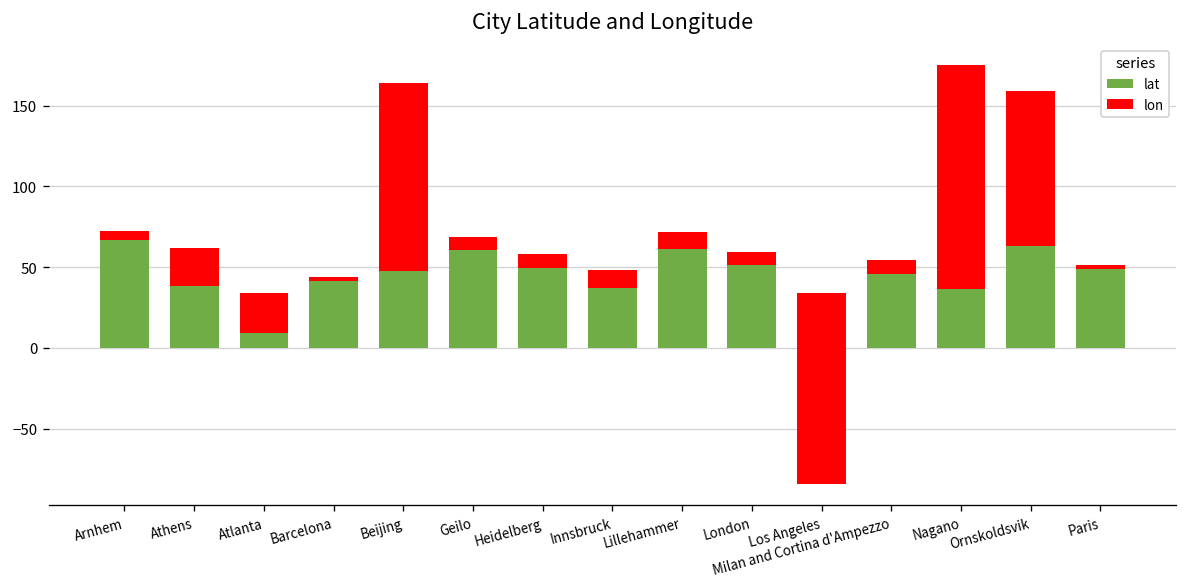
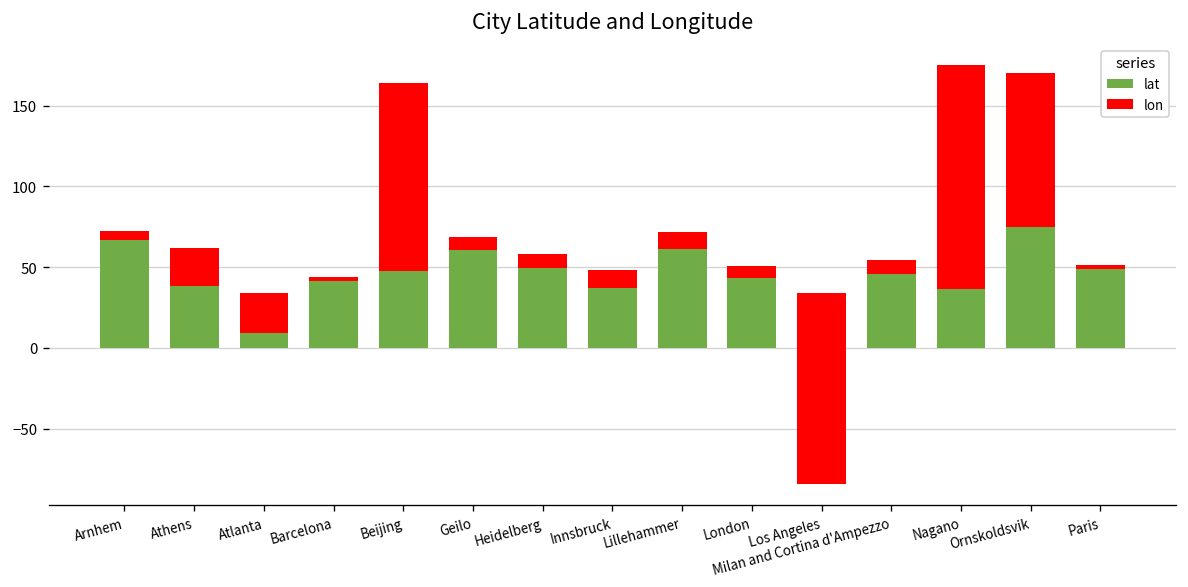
lat, London: 52 -> 43
lat, Ornskoldsvik: 63 -> 75
